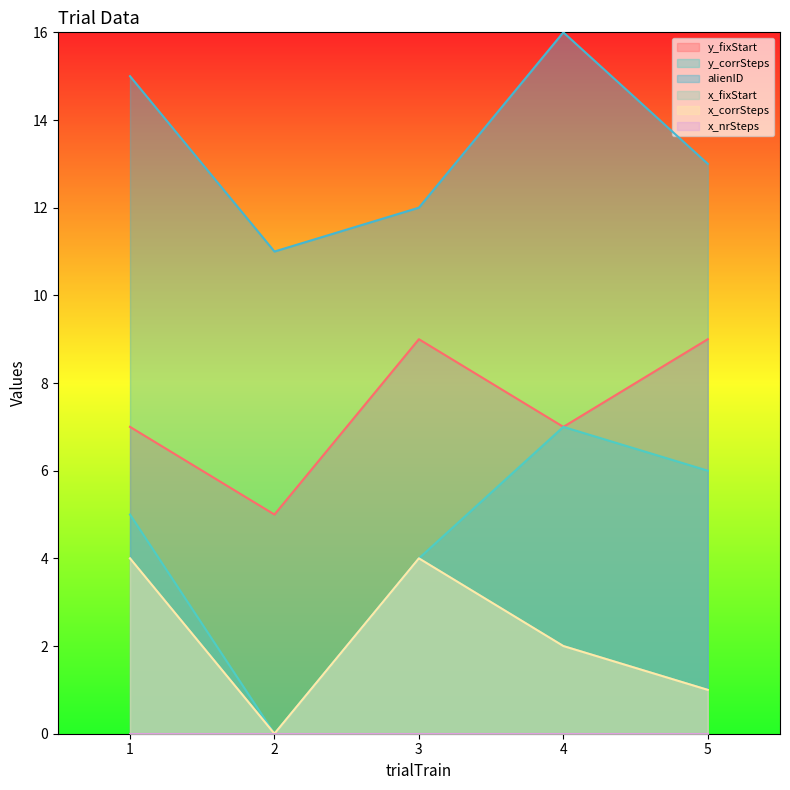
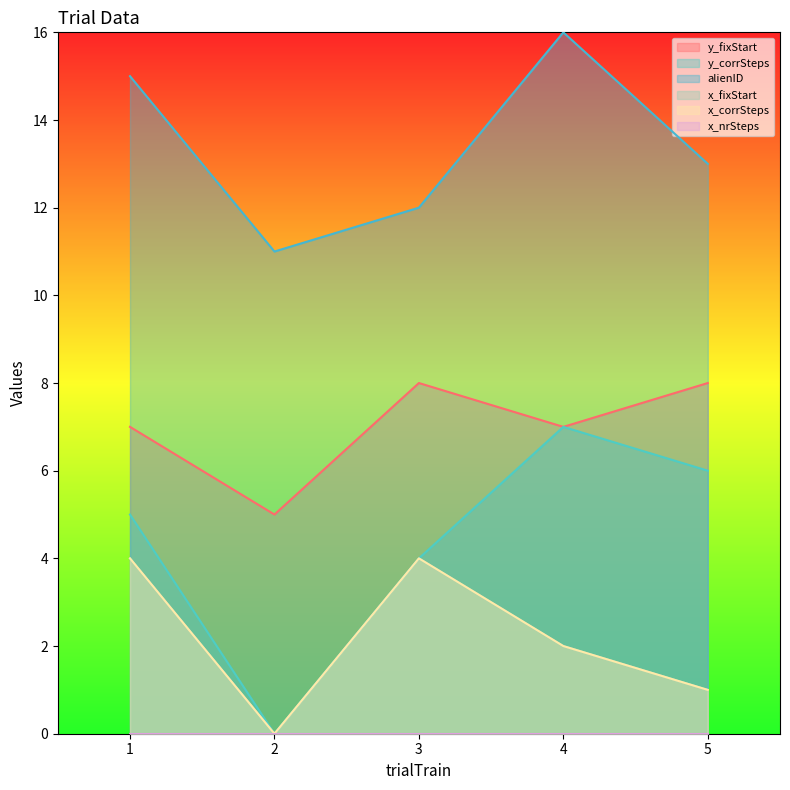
y_fixStart, 3: 9 -> 8
y_fixStart, 5: 9 -> 8
